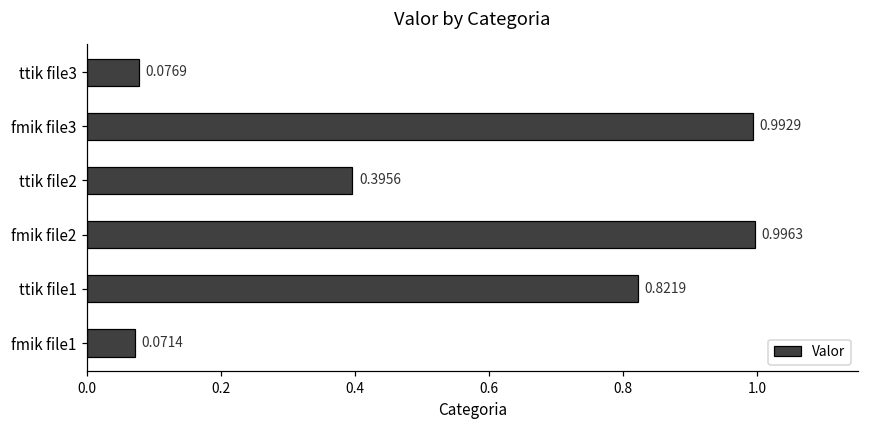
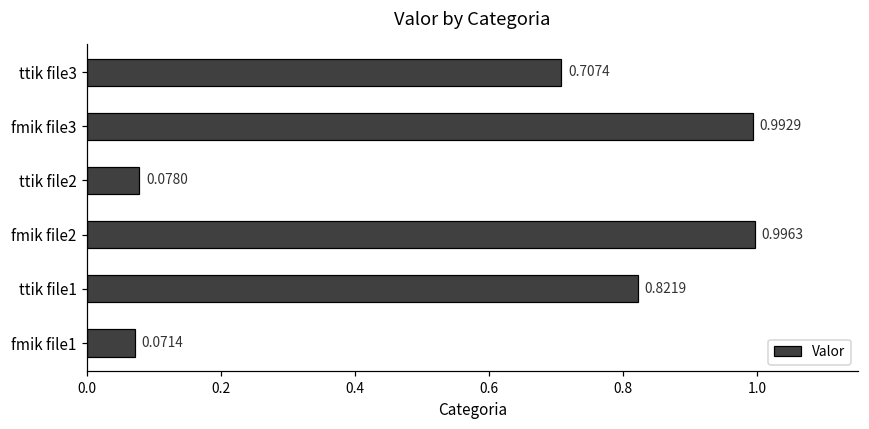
ttik file3: 0.0769 -> 0.7074
ttik file2: 0.3956 -> 0.0780
